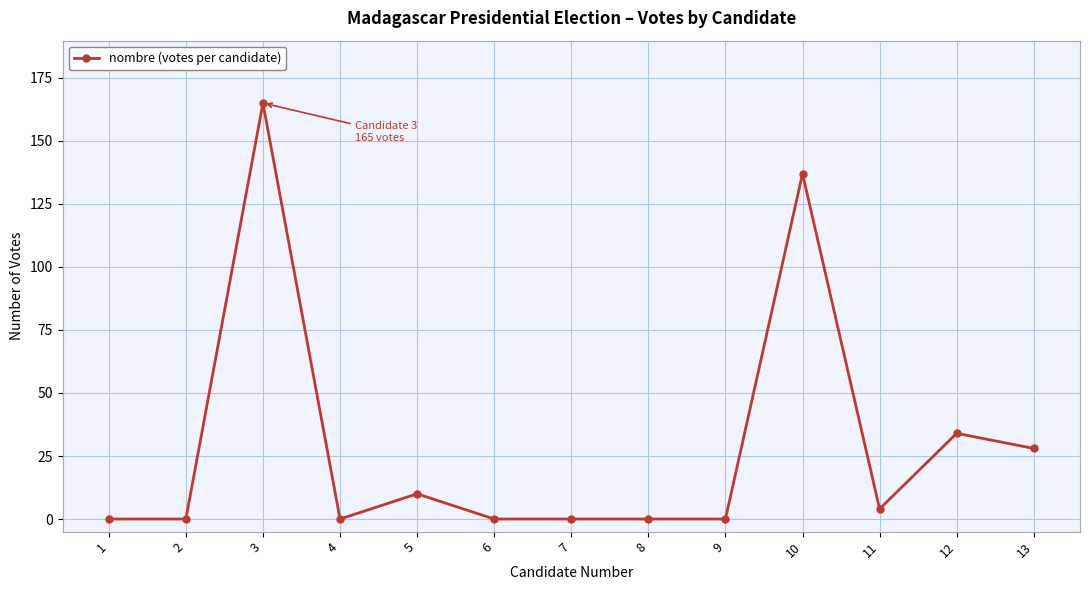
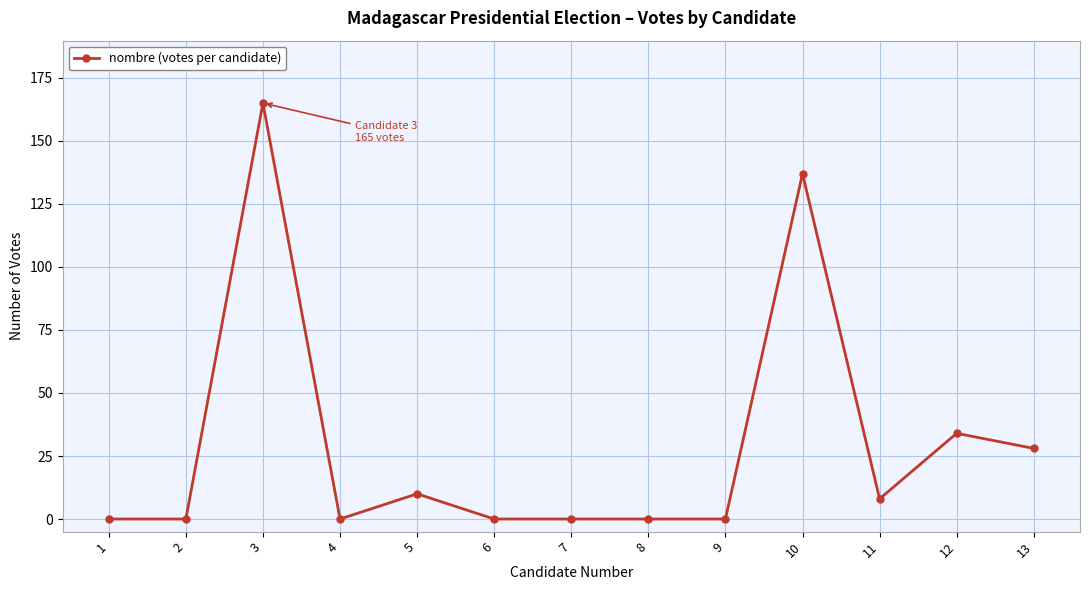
11: 4 -> 8
